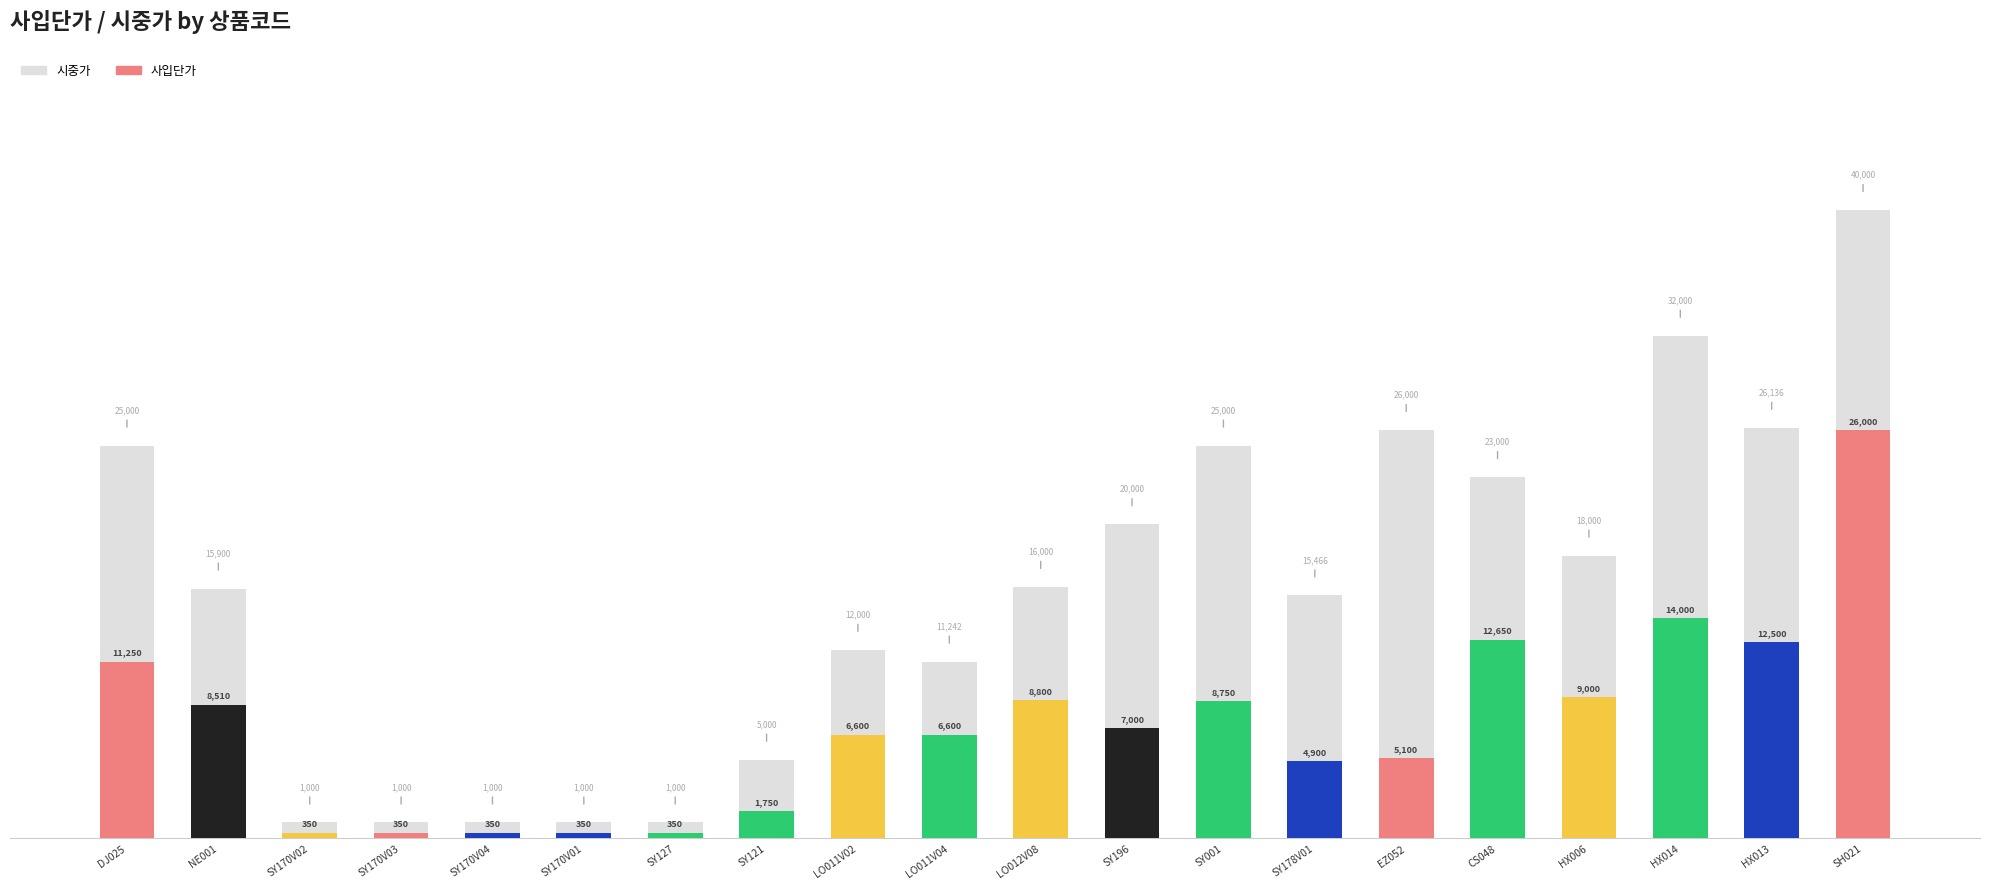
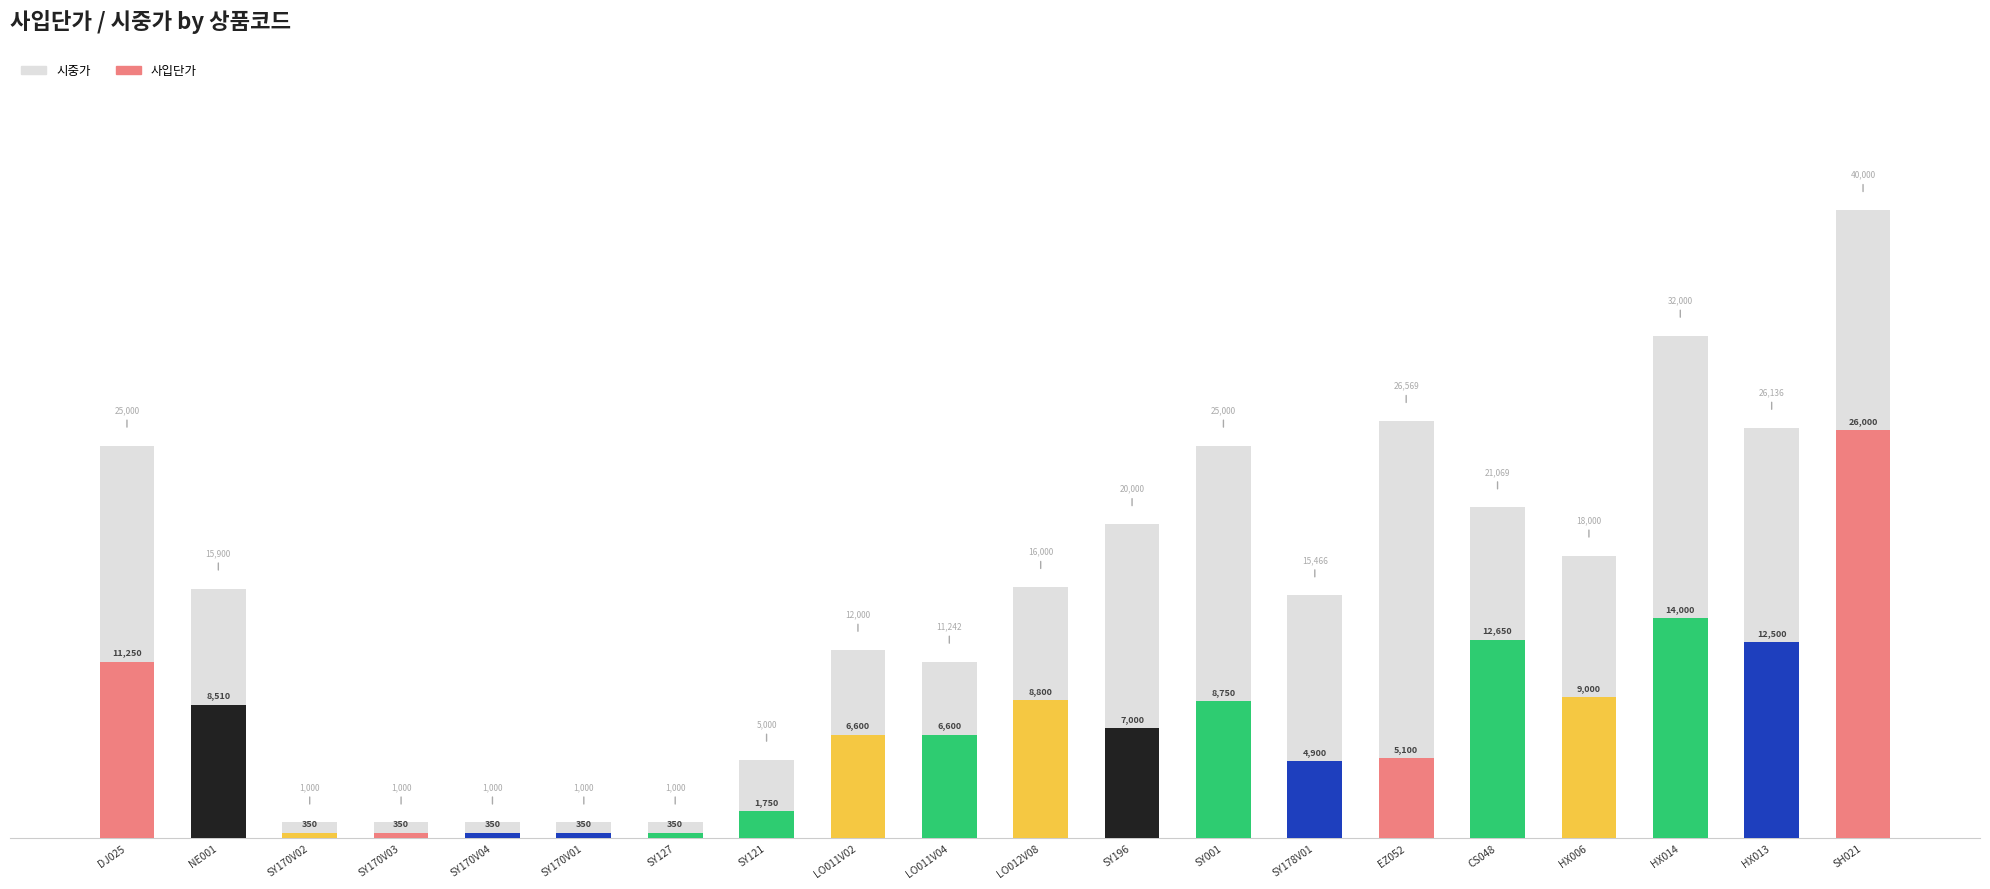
시중가, EZ052: 26,000 -> 26,569
시중가, CS048: 23,000 -> 21,069
